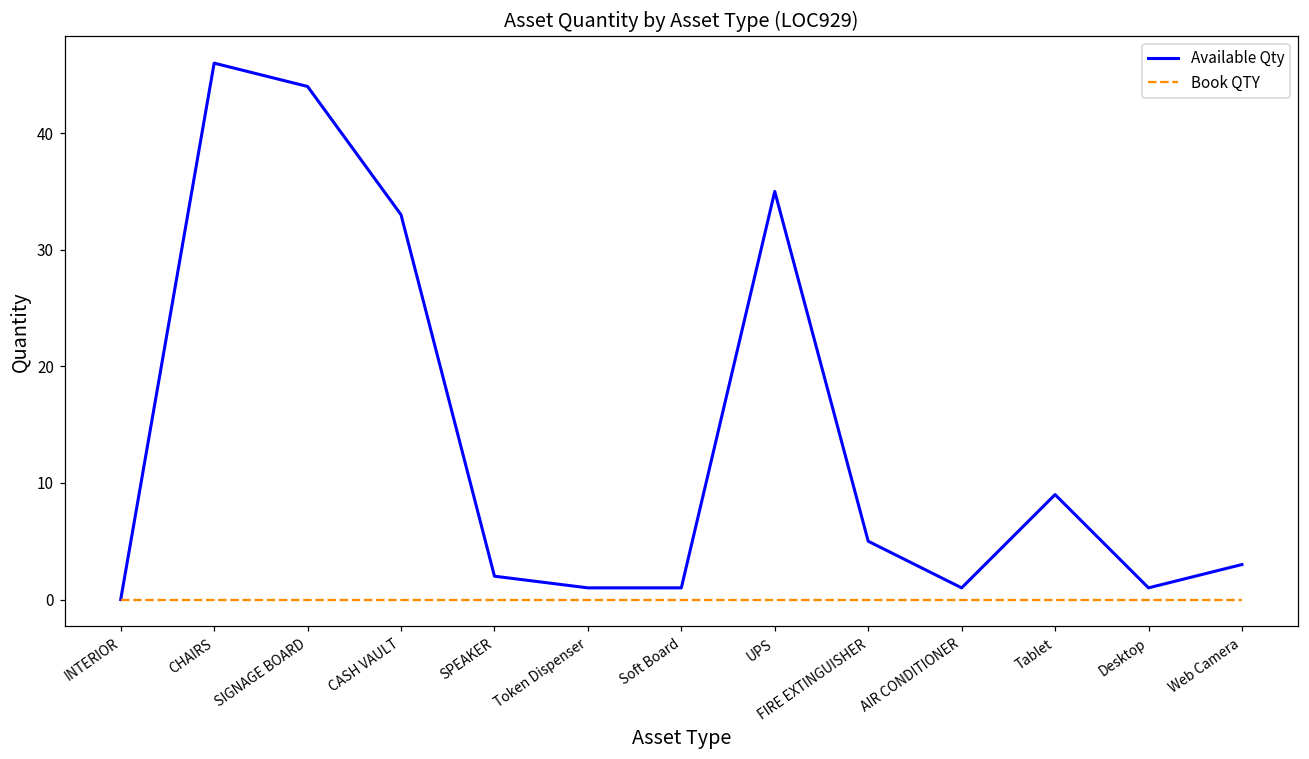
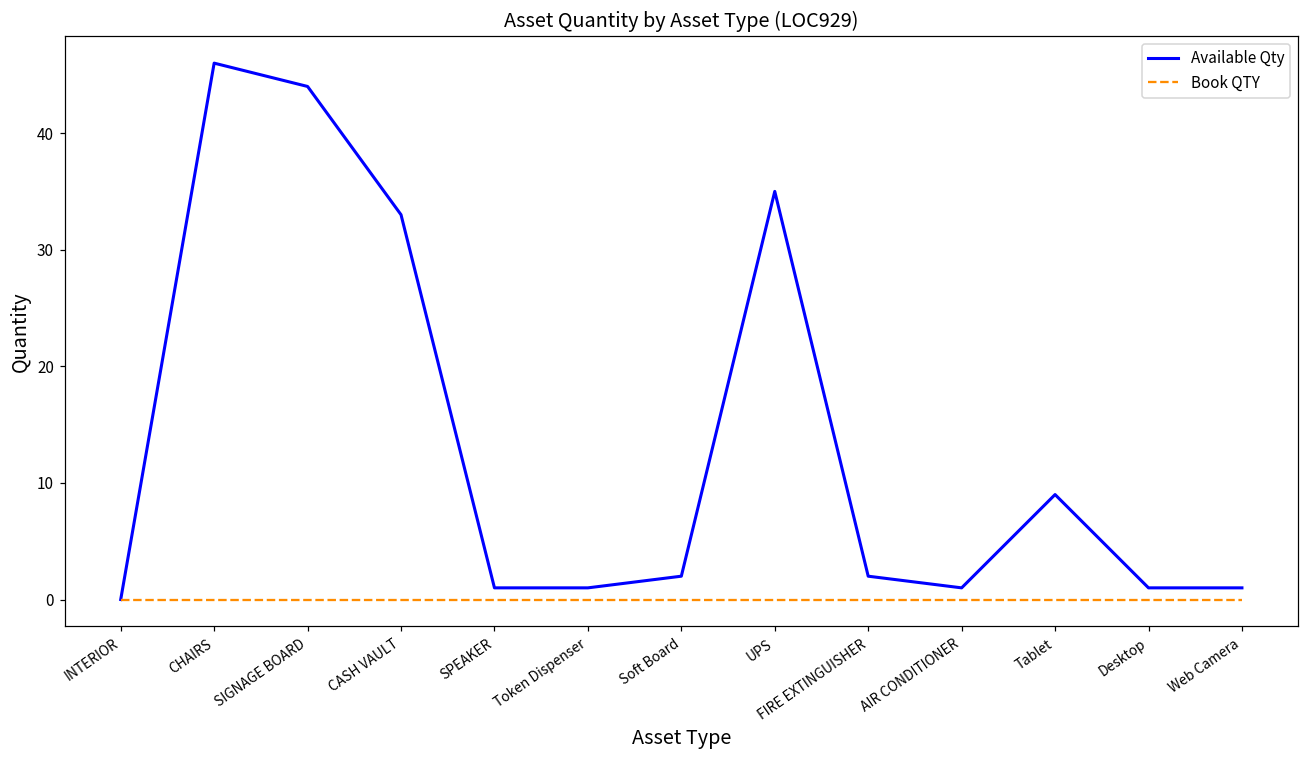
Available Qty, SPEAKER: 2 -> 1
Available Qty, Soft Board: 1 -> 2
Available Qty, FIRE EXTINGUISHER: 5 -> 2
Available Qty, Web Camera: 3 -> 1
